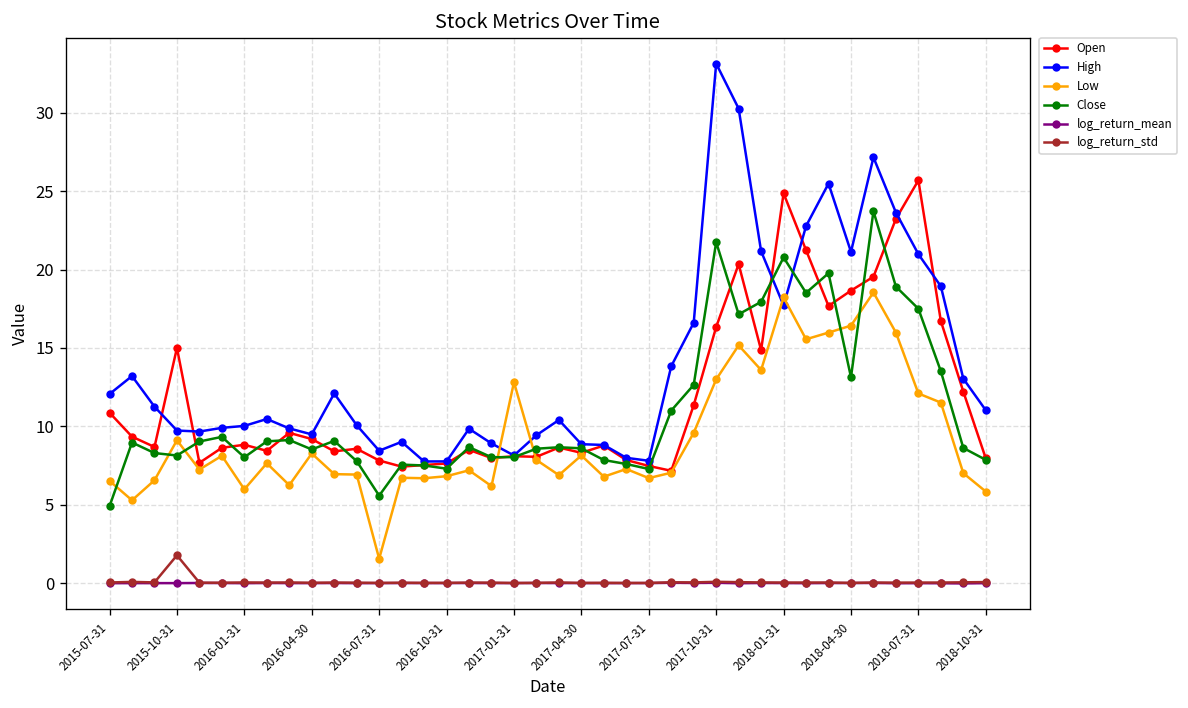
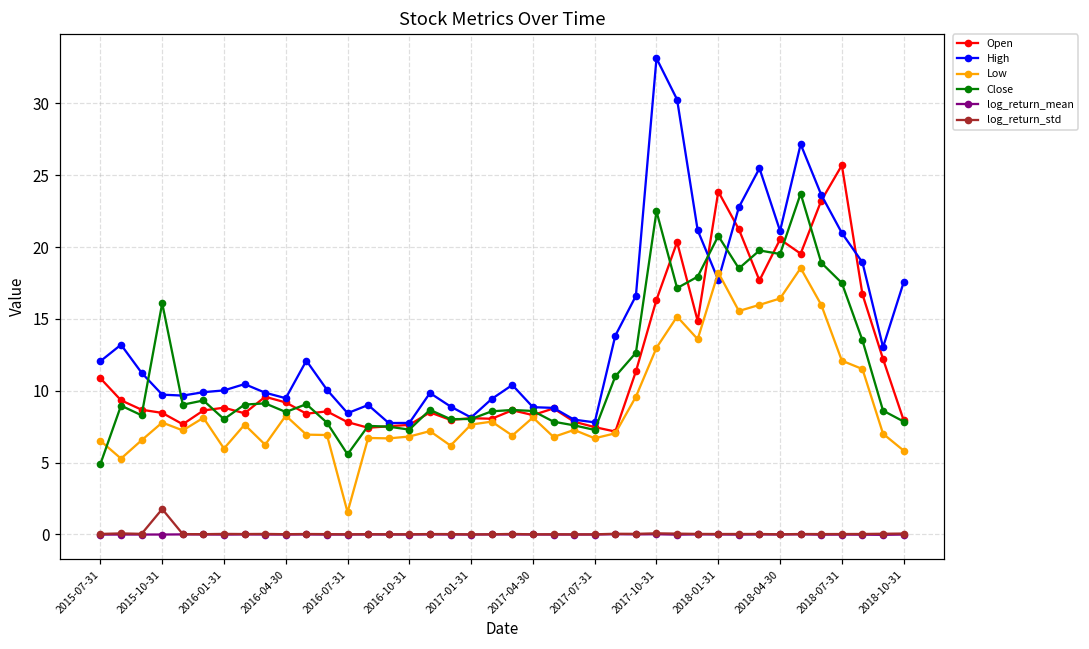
Open, 2015-10-31: 15.0 -> 8.5
Low, 2015-10-31: 9.1 -> 7.8
Close, 2015-10-31: 8.1 -> 16.1
Low, 2017-01-31: 12.8 -> 7.7
Close, 2017-10-31: 21.7 -> 22.5
Open, 2018-01-31: 24.9 -> 23.9
Open, 2018-04-30: 18.7 -> 20.5
Close, 2018-04-30: 13.1 -> 19.5
High, 2018-10-31: 11.0 -> 17.5
